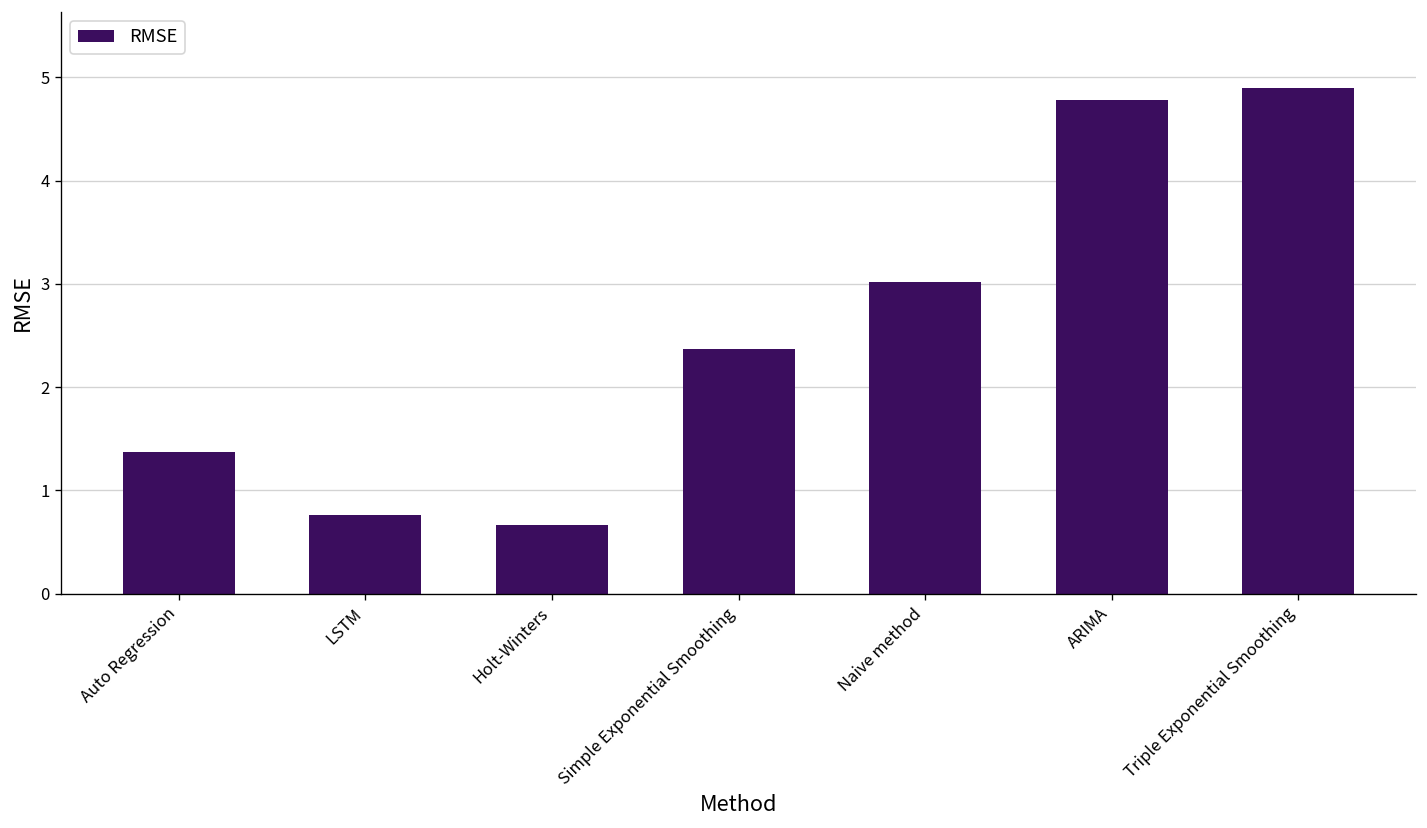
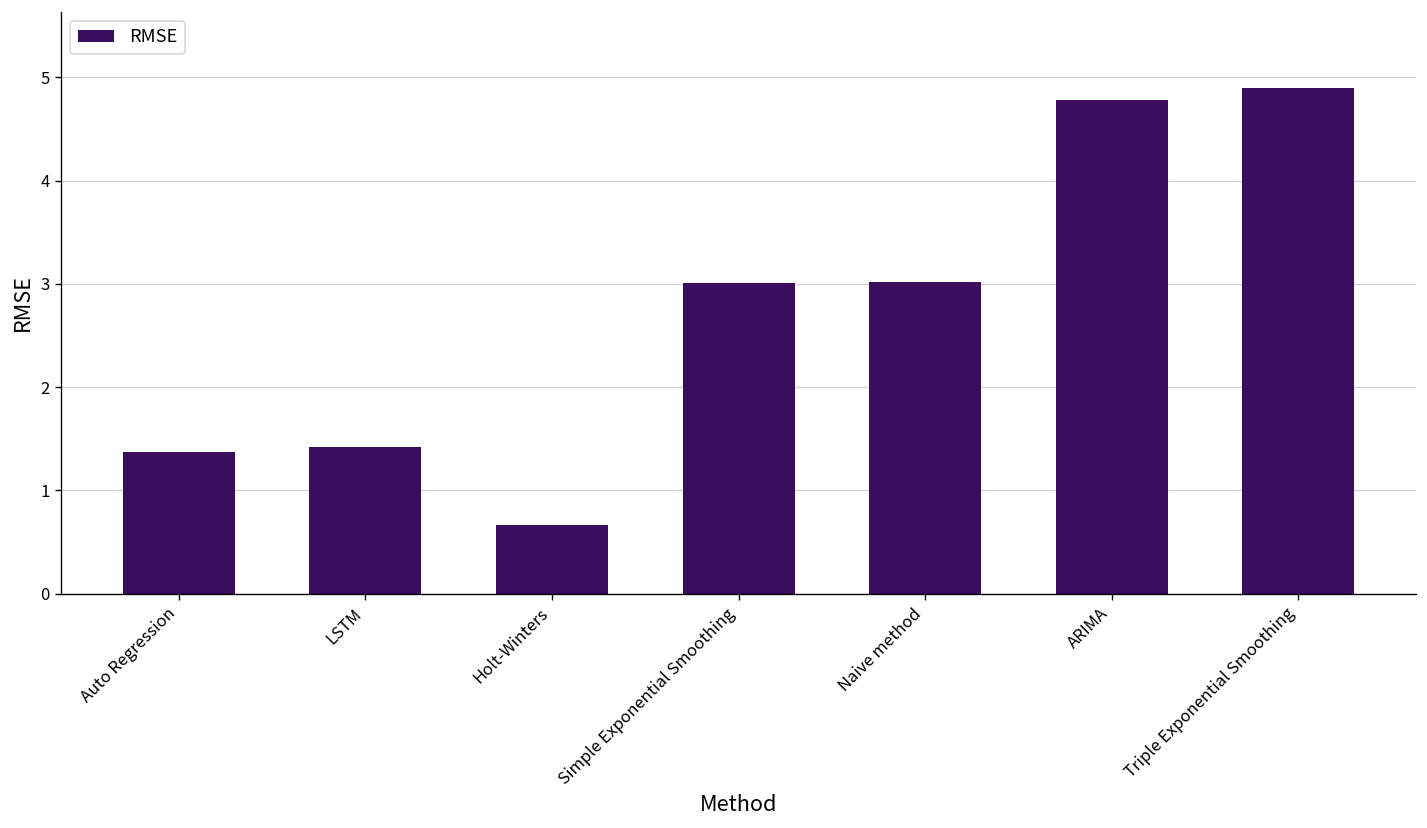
LSTM: 0.8 -> 1.4
Simple Exponential Smoothing: 2.4 -> 3.0
